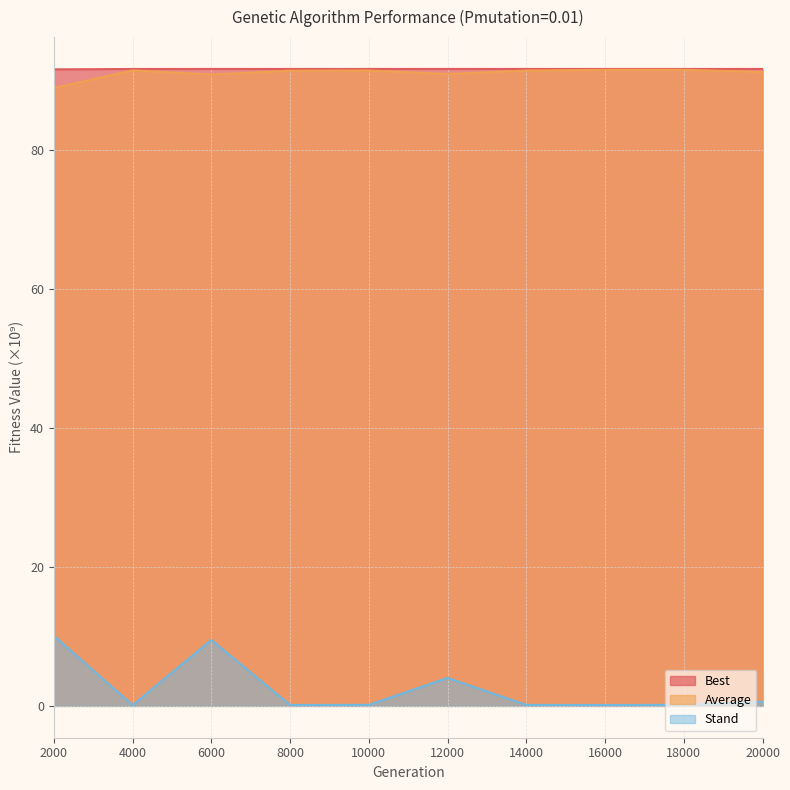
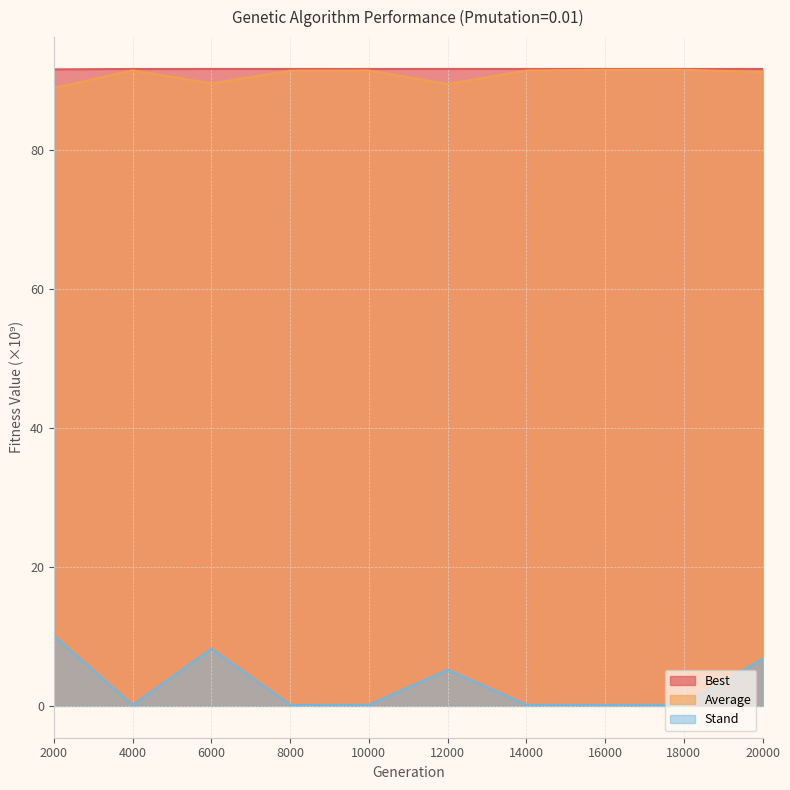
Average, 6000: 91 -> 90
Stand, 6000: 9 -> 8
Average, 12000: 91 -> 90
Stand, 12000: 4 -> 5
Stand, 20000: 1 -> 7
